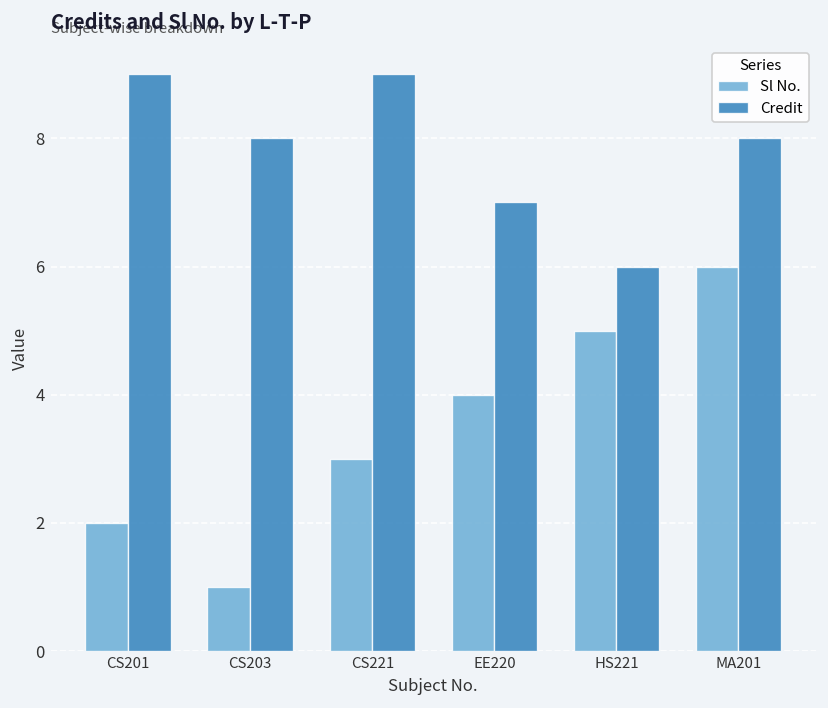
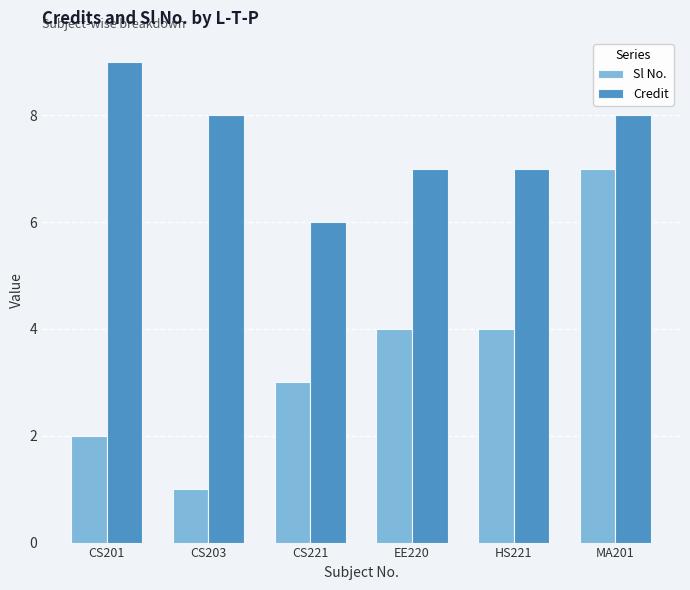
Credit, CS221: 9 -> 6
Sl No., HS221: 5 -> 4
Credit, HS221: 6 -> 7
Sl No., MA201: 6 -> 7
